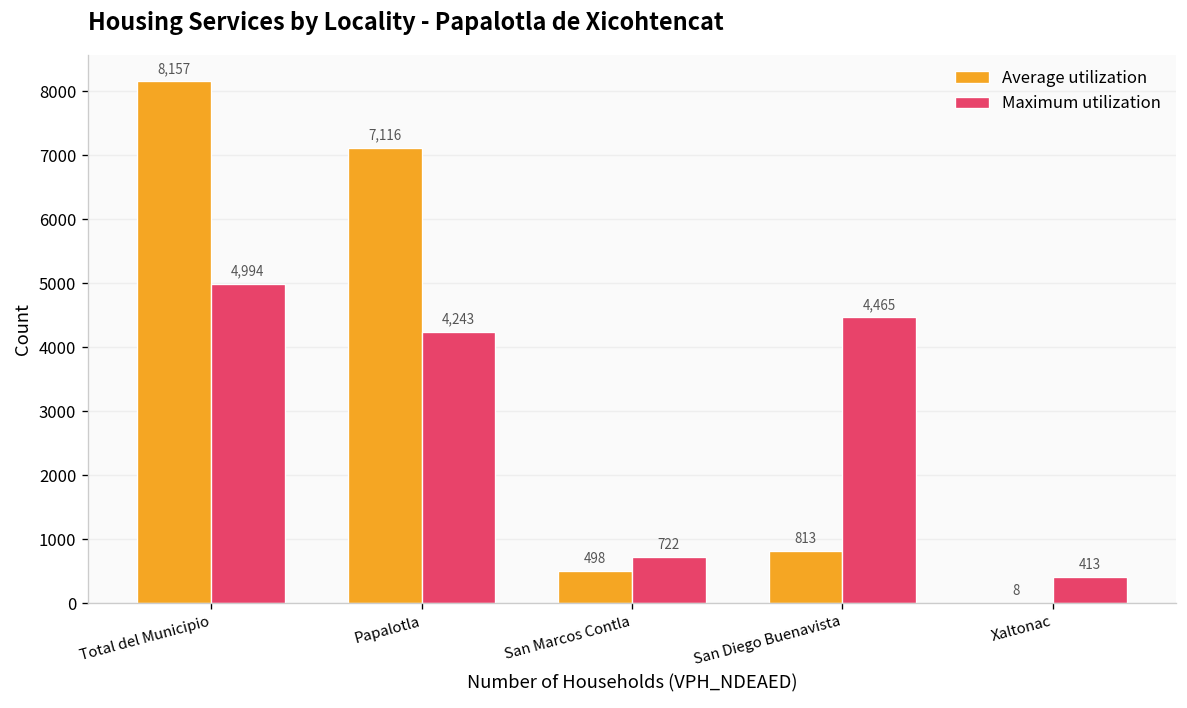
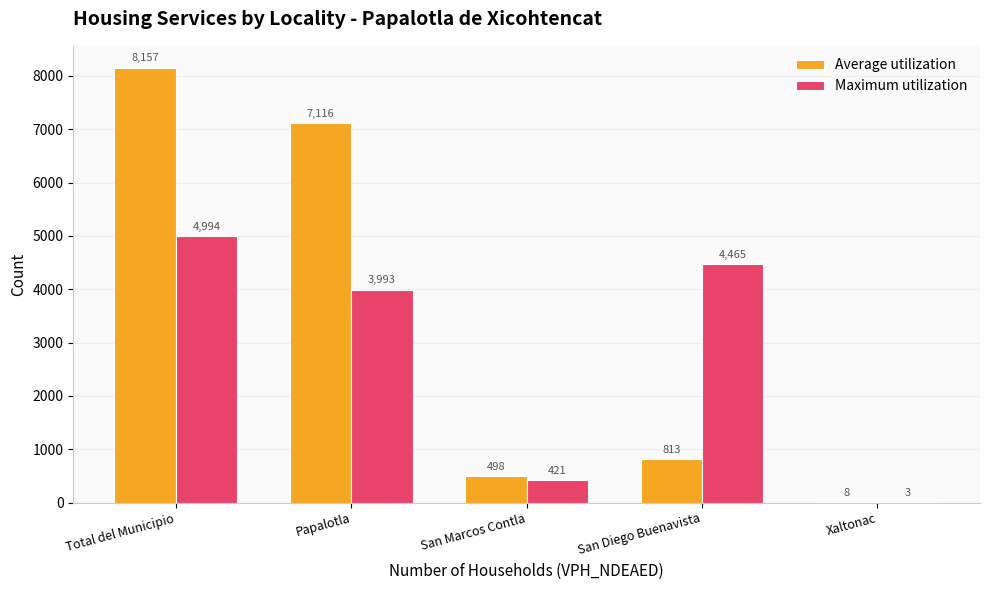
Maximum utilization, Papalotla: 4,243 -> 3,993
Maximum utilization, San Marcos Contla: 722 -> 421
Maximum utilization, Xaltonac: 413 -> 3
